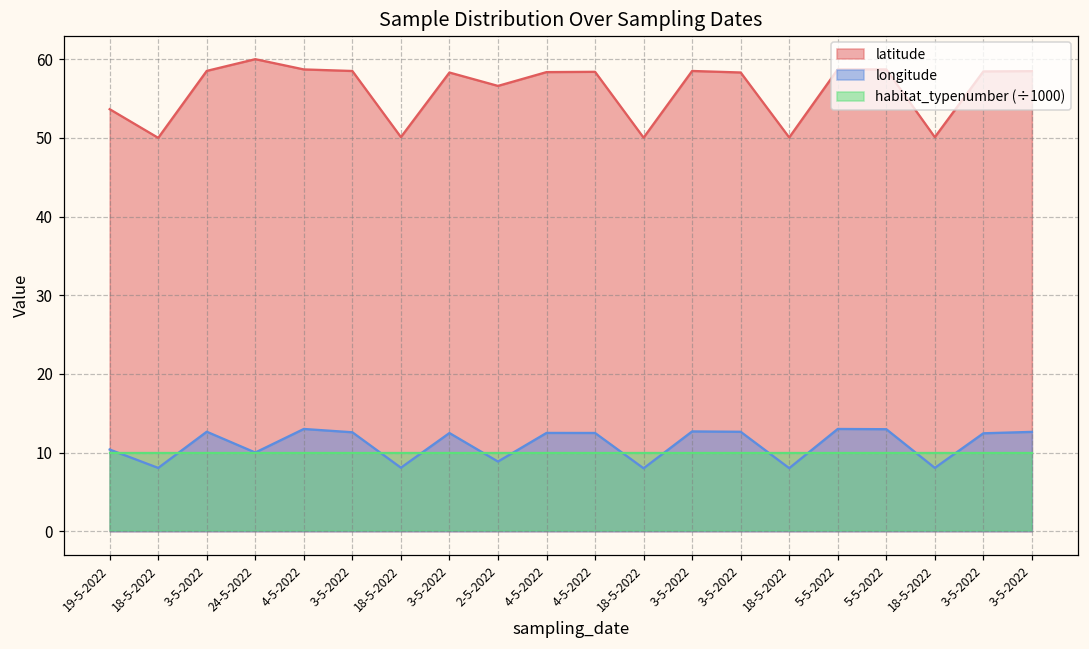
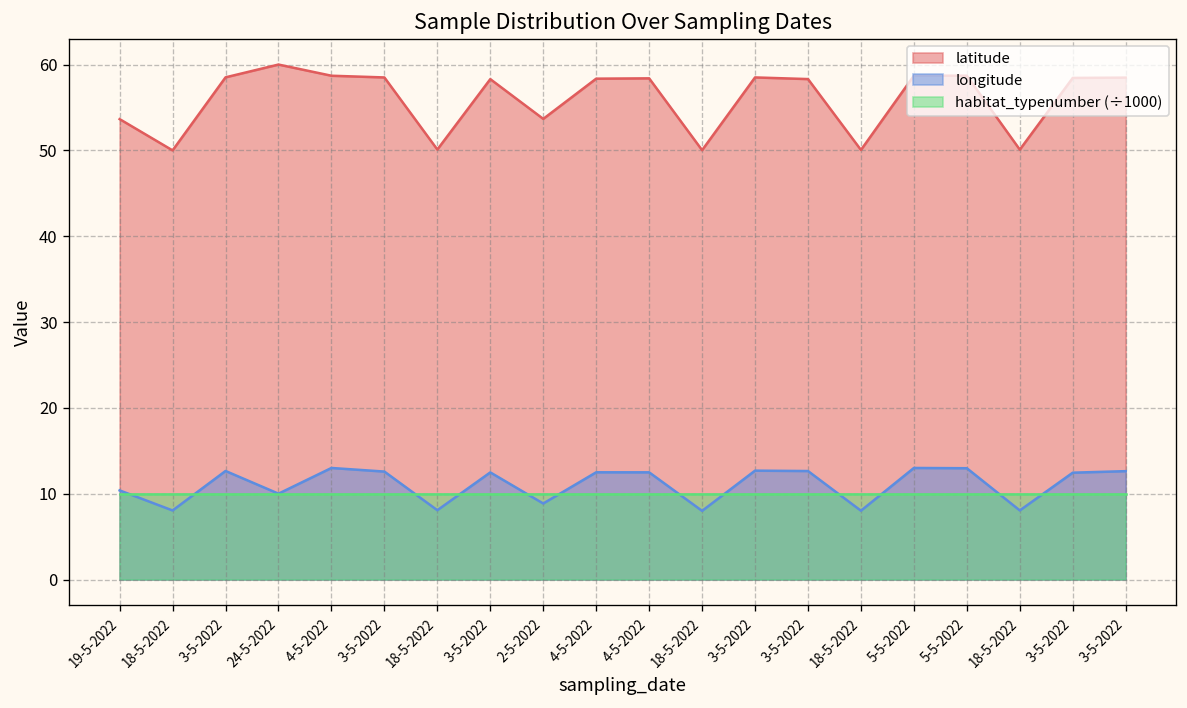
latitude, 2-5-2022: 57 -> 54
